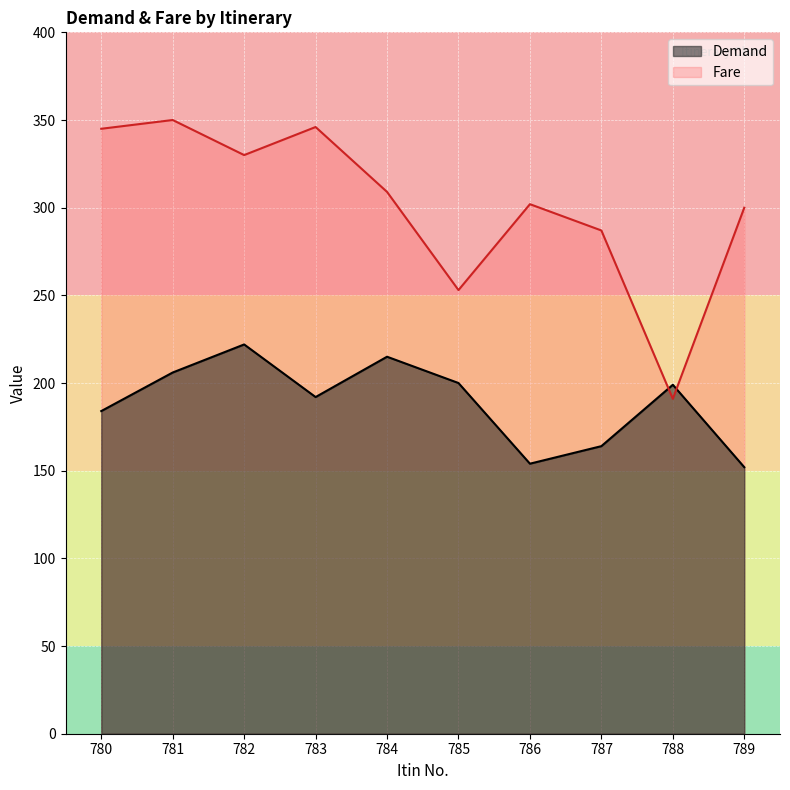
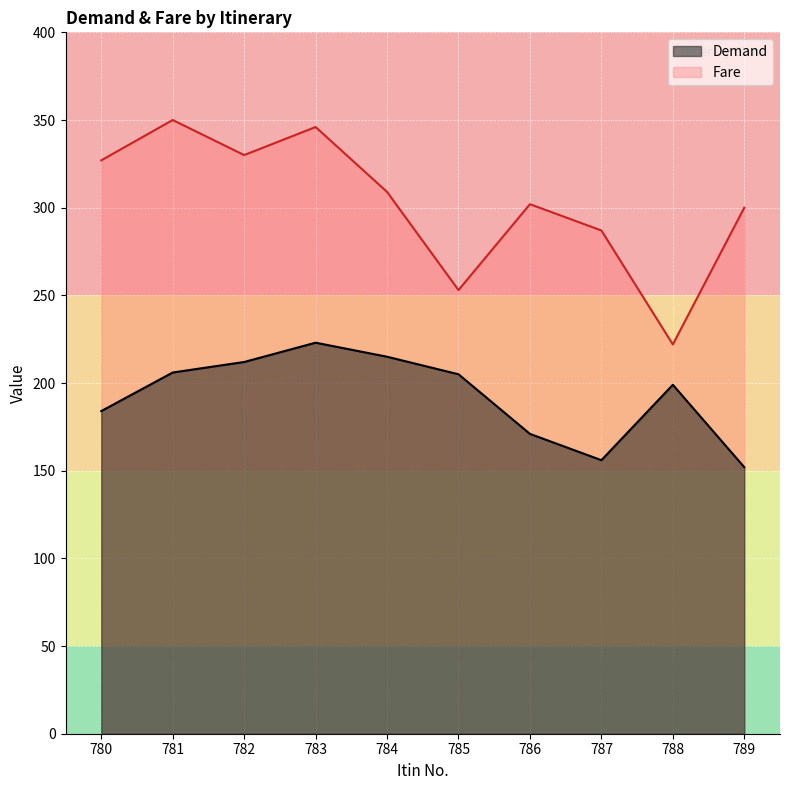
Fare, 780: 345 -> 327
Demand, 782: 222 -> 212
Demand, 783: 192 -> 223
Demand, 785: 200 -> 205
Demand, 786: 154 -> 171
Demand, 787: 164 -> 156
Fare, 788: 191 -> 222
